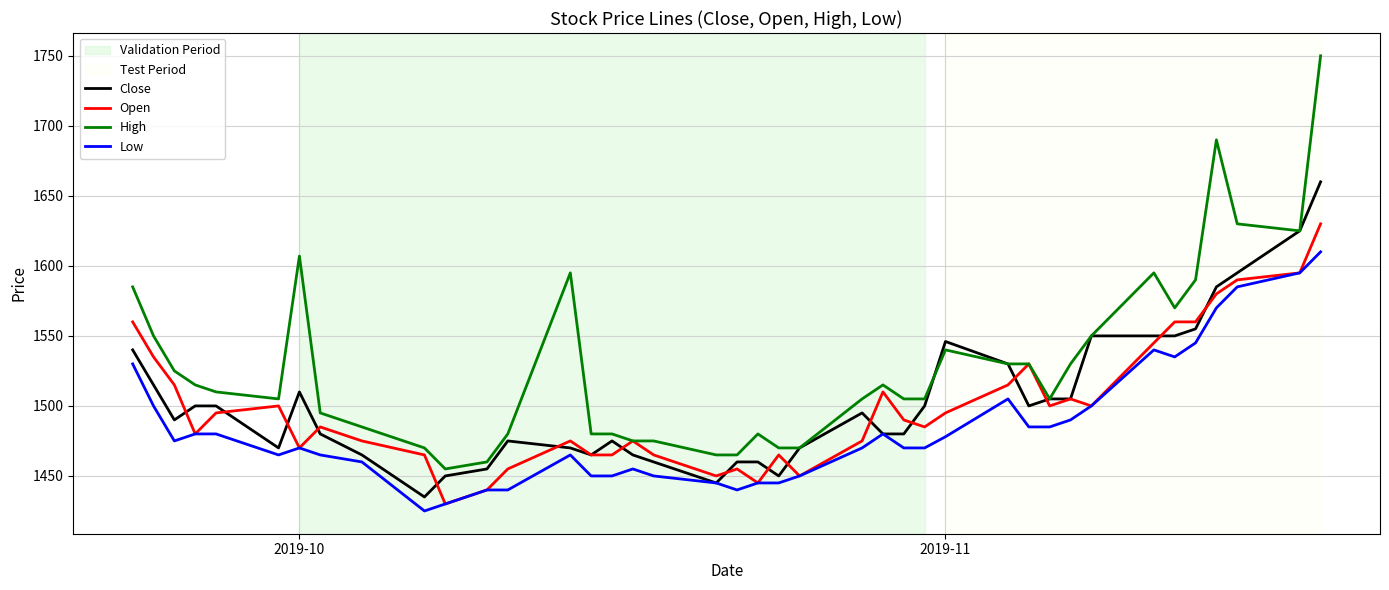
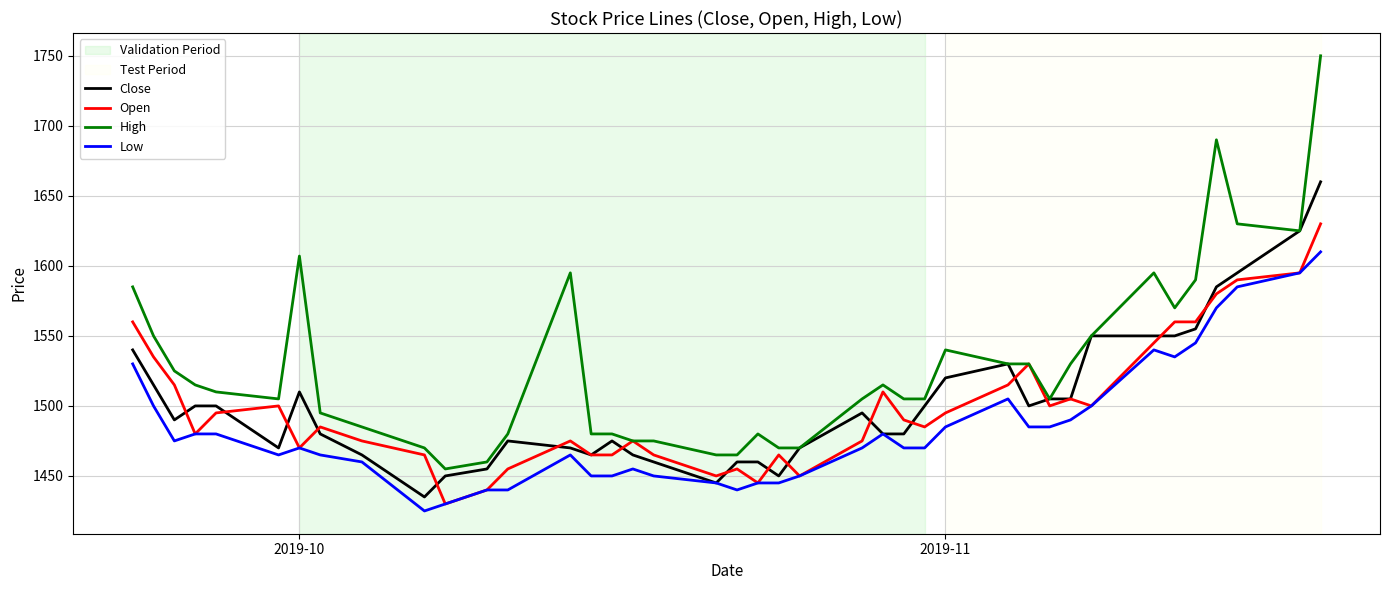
Close, 2019-11: 1546 -> 1520
Low, 2019-11: 1478 -> 1485
